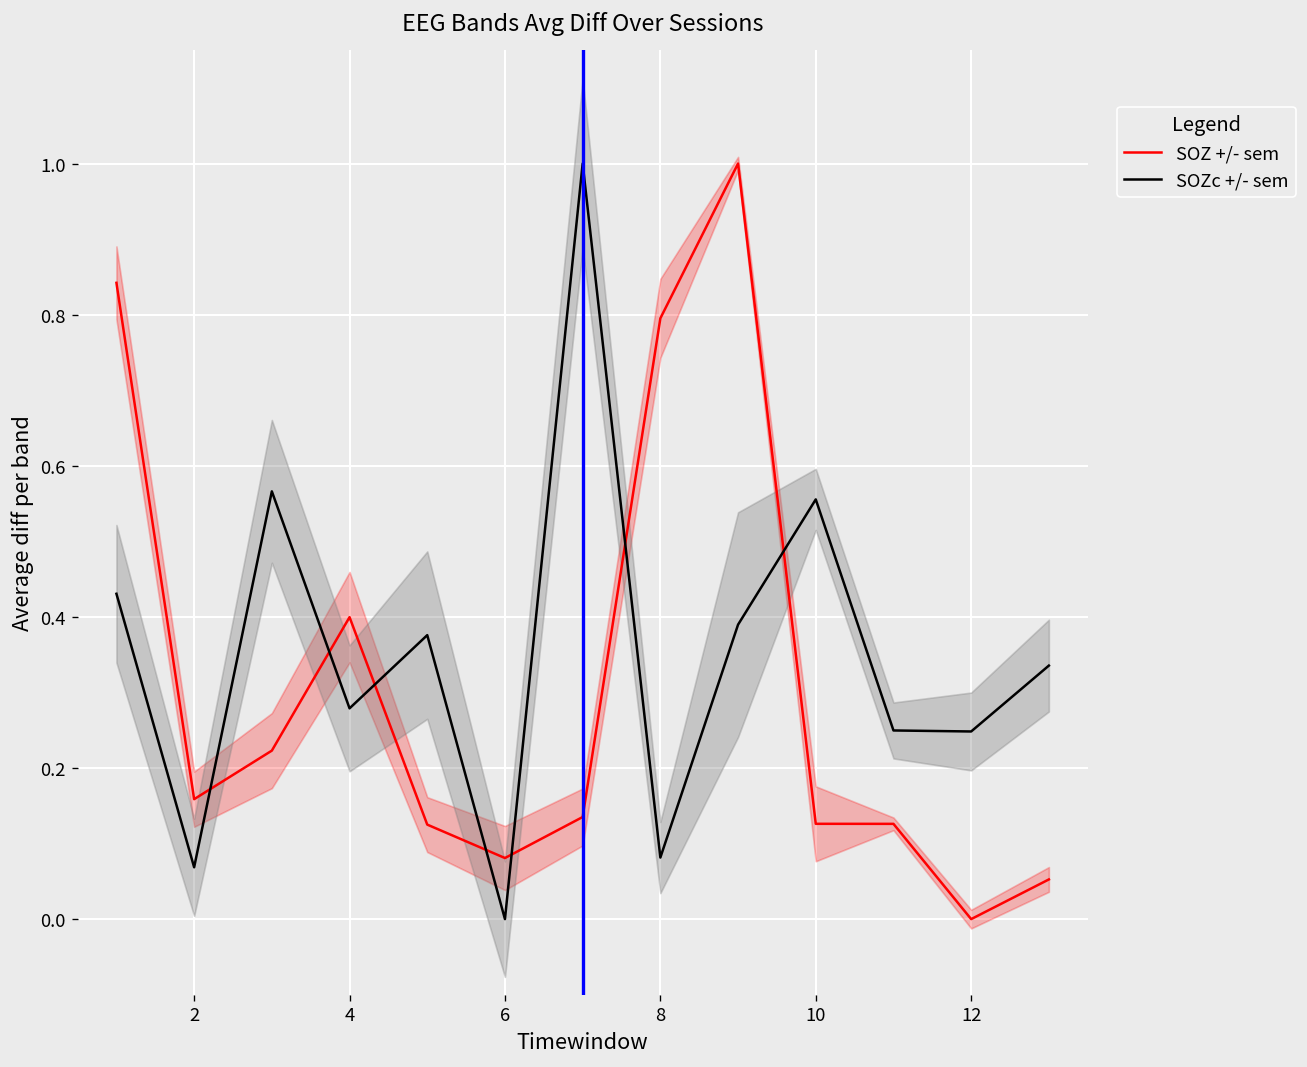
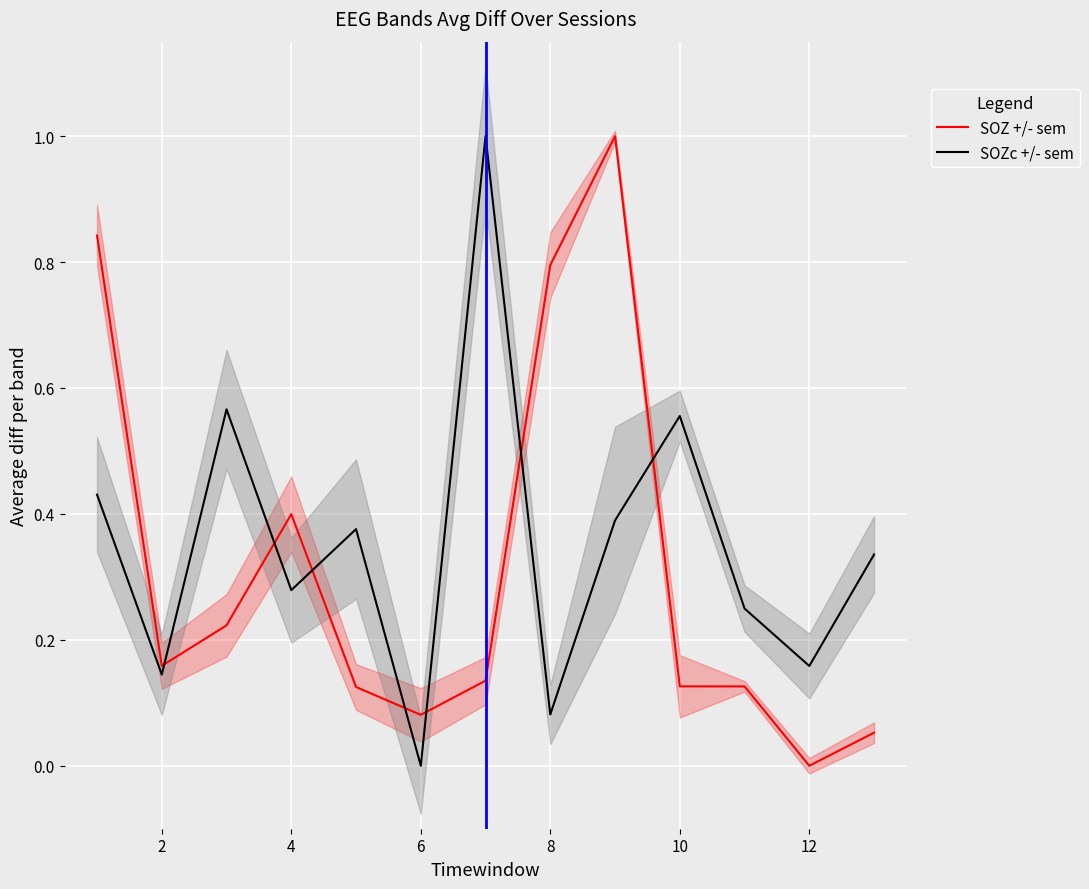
SOZc +/- sem, 2: 0.07 -> 0.14
SOZc +/- sem, 12: 0.25 -> 0.16
